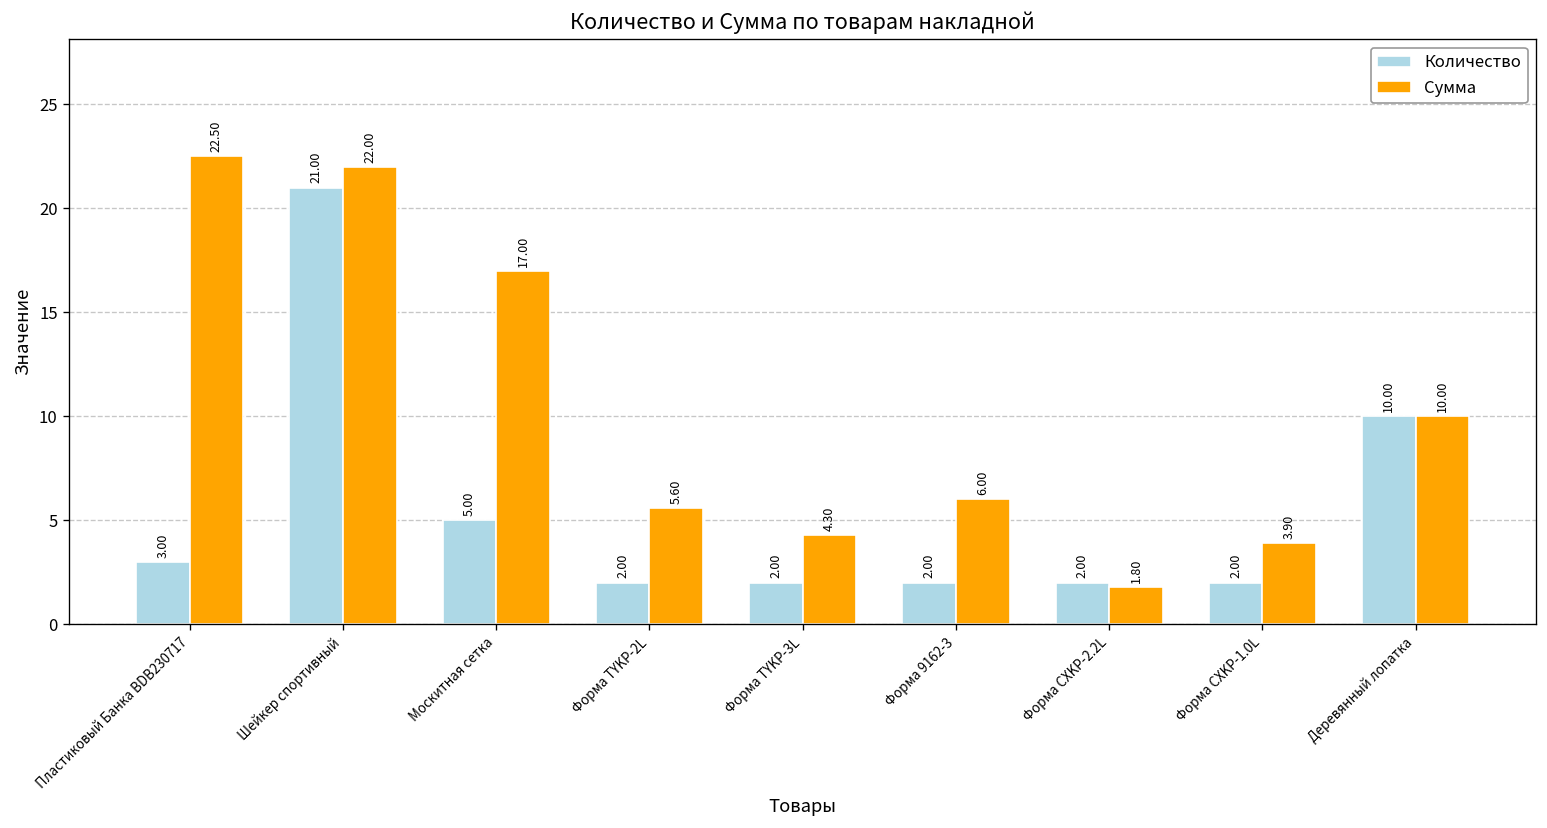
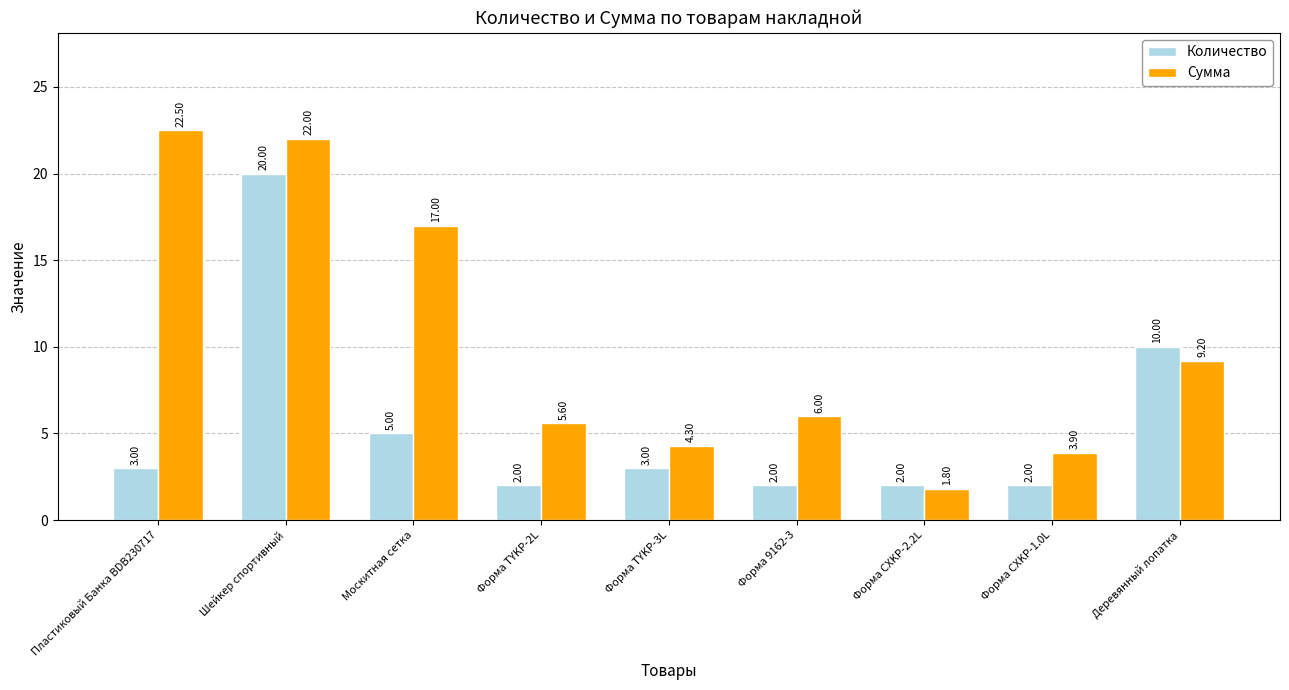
Количество, Шейкер спортивный: 21.00 -> 20.00
Количество, Форма TYKP-3L: 2.00 -> 3.00
Сумма, Деревянный лопатка: 10.00 -> 9.20
